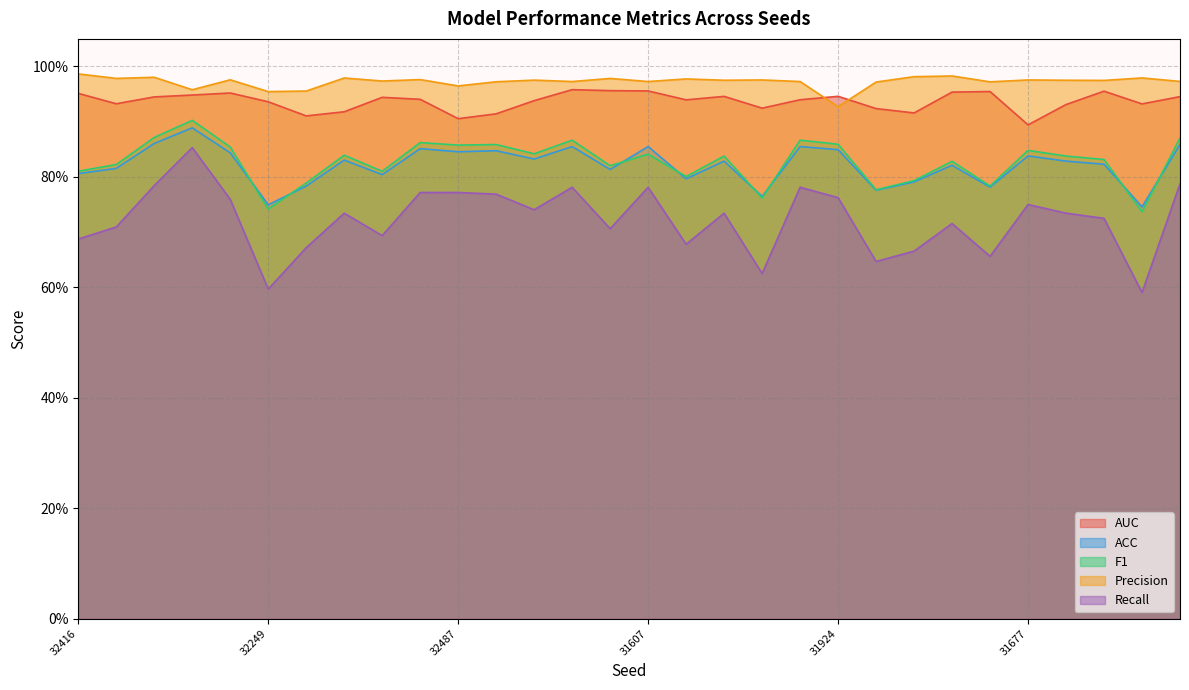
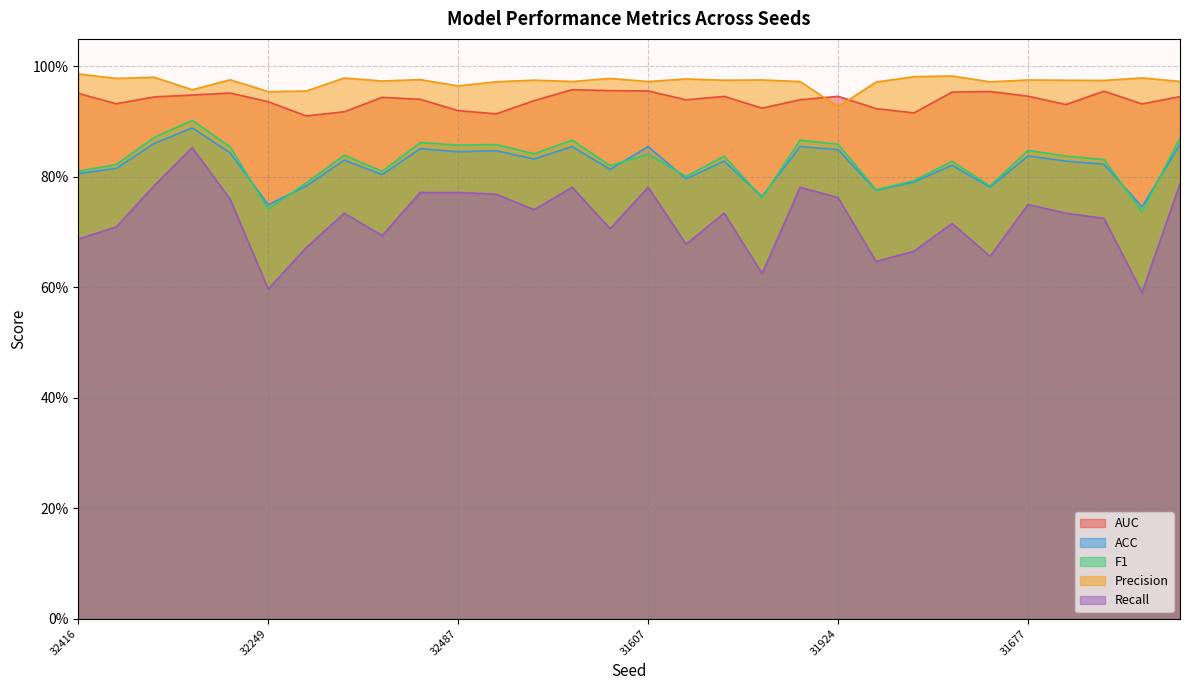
AUC, 32487: 91% -> 92%
AUC, 31677: 89% -> 95%
